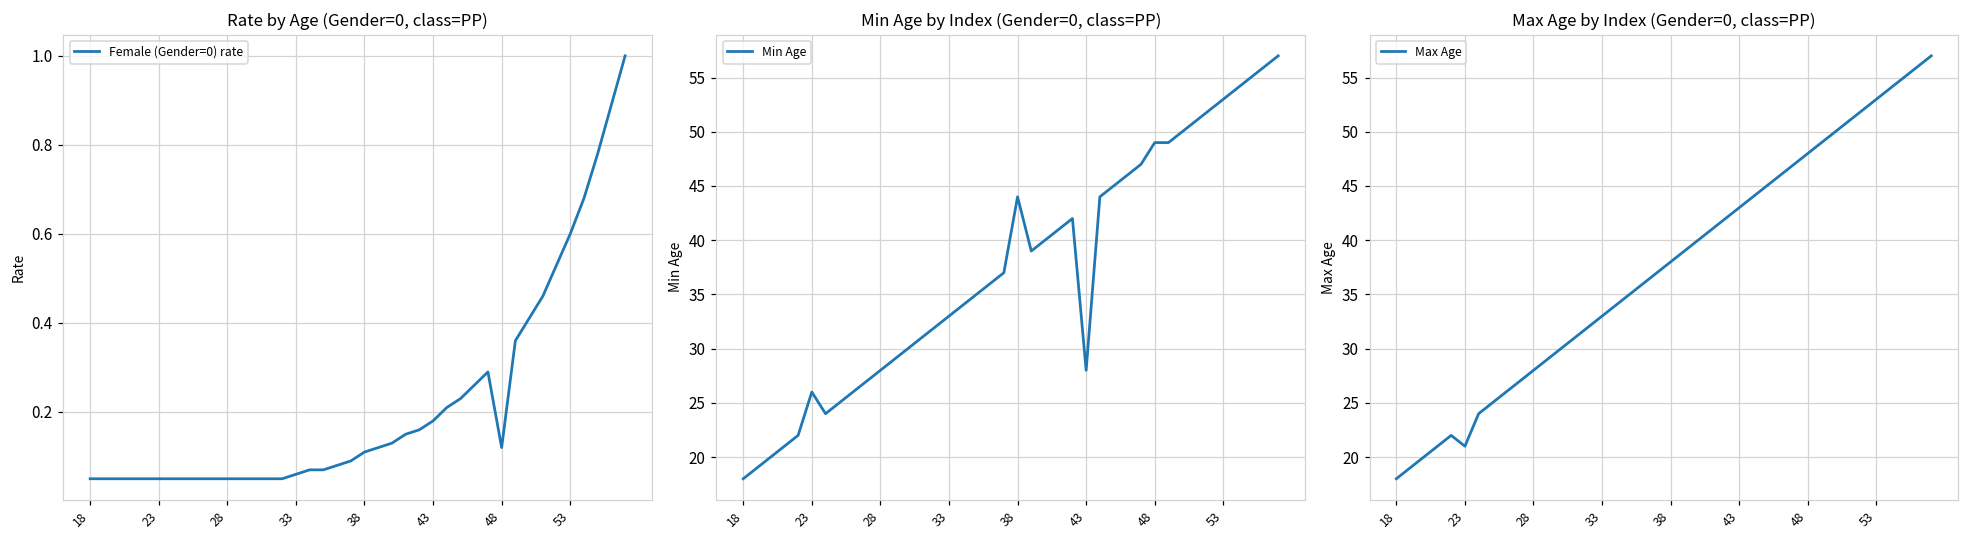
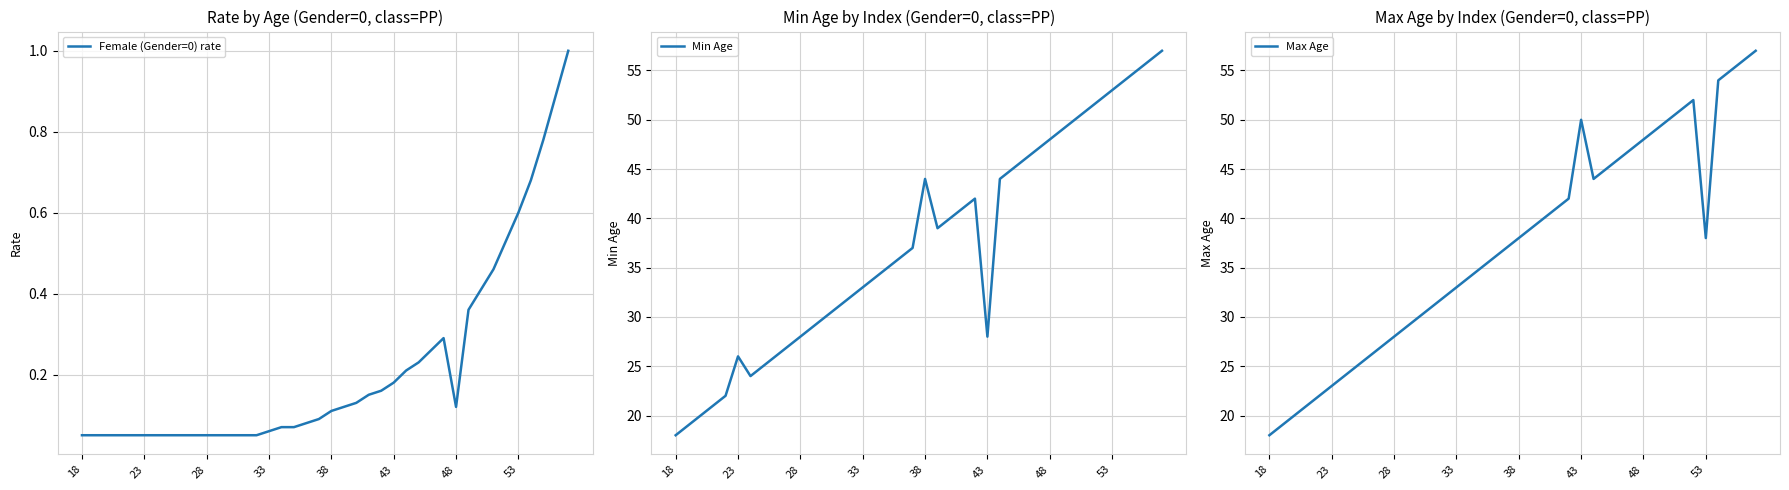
Min Age by Index (Gender=0, class=PP), 48: 49 -> 48
Max Age by Index (Gender=0, class=PP), 23: 21 -> 23
Max Age by Index (Gender=0, class=PP), 43: 43 -> 50
Max Age by Index (Gender=0, class=PP), 53: 53 -> 38
